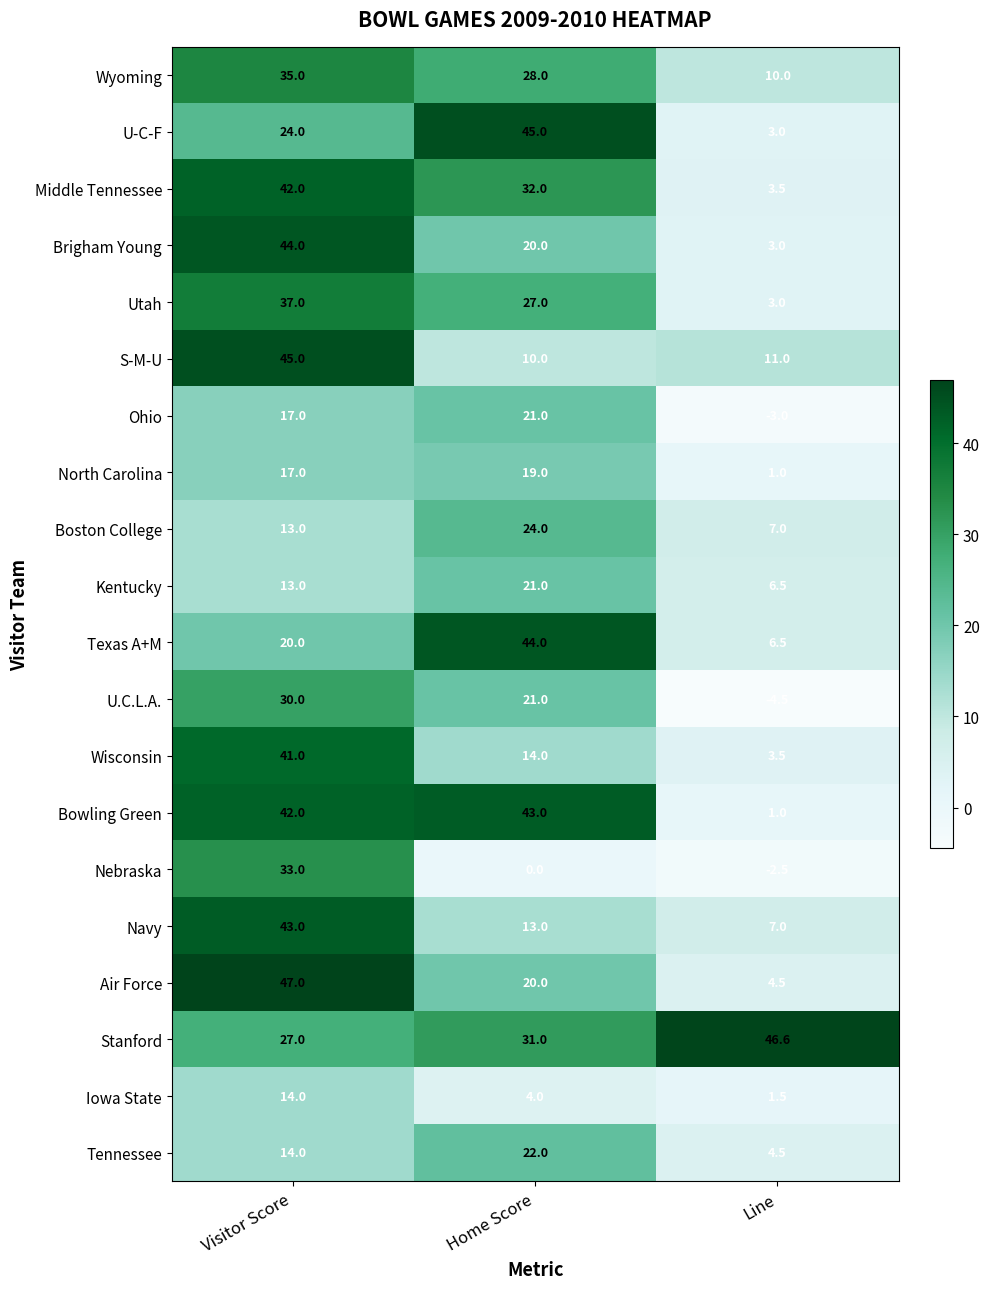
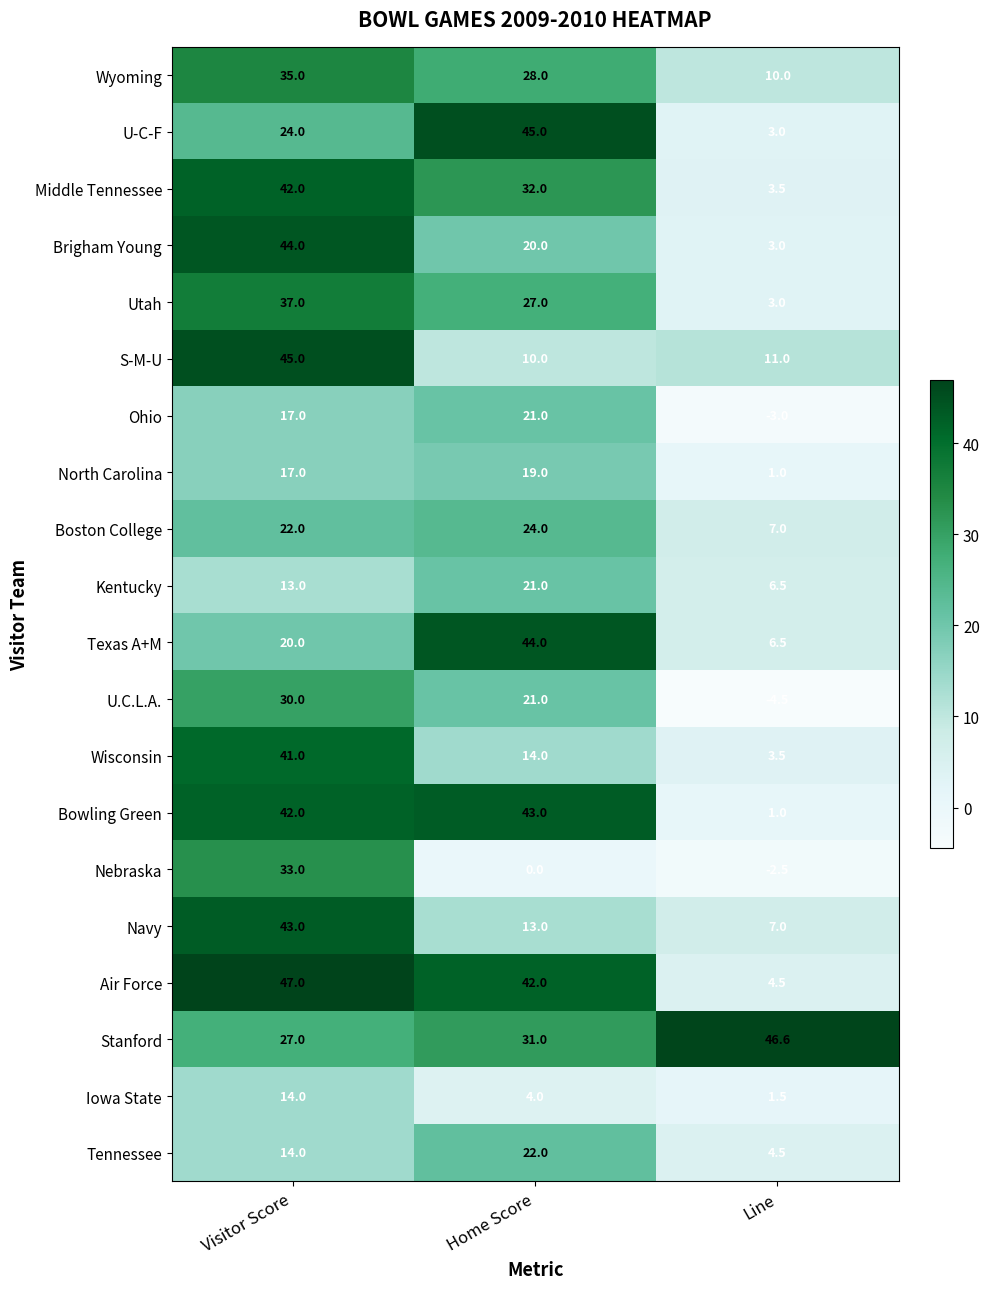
Boston College, Visitor Score: 13.0 -> 22.0
Air Force, Home Score: 20.0 -> 42.0
